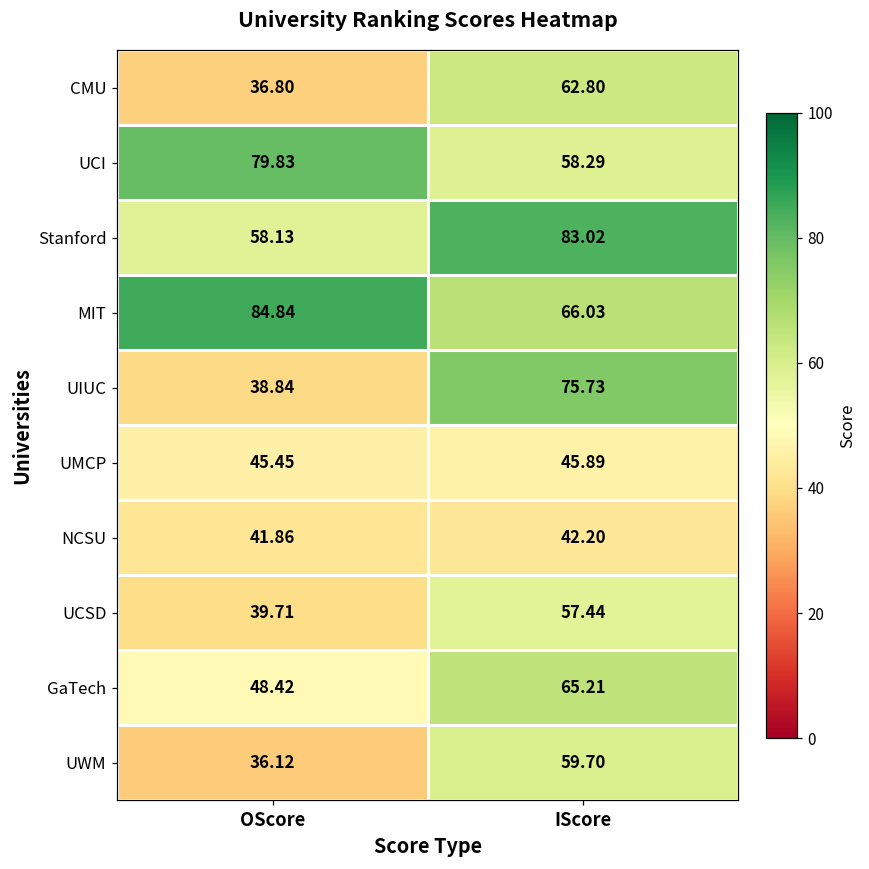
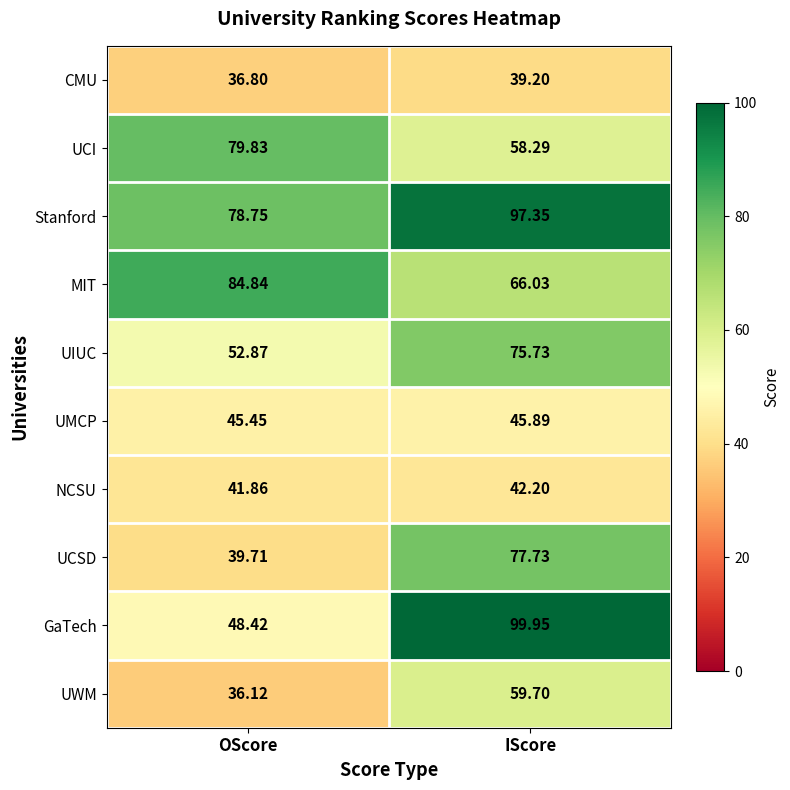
CMU, IScore: 62.80 -> 39.20
Stanford, OScore: 58.13 -> 78.75
Stanford, IScore: 83.02 -> 97.35
UIUC, OScore: 38.84 -> 52.87
UCSD, IScore: 57.44 -> 77.73
GaTech, IScore: 65.21 -> 99.95
